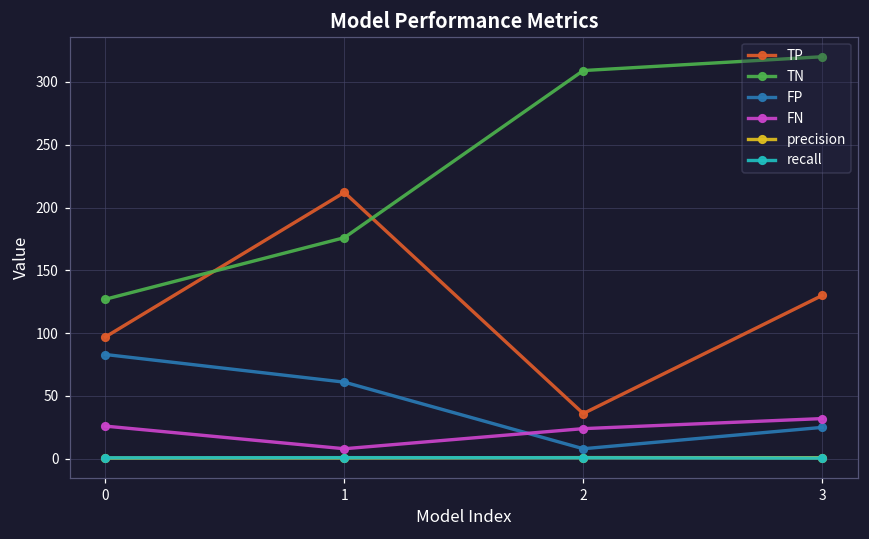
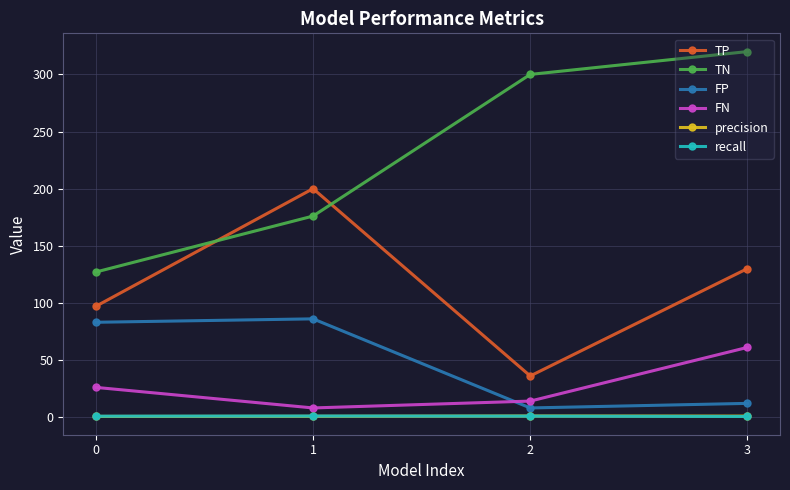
TP, 1: 212 -> 200
FP, 1: 61 -> 86
TN, 2: 309 -> 300
FN, 2: 24 -> 14
FP, 3: 25 -> 12
FN, 3: 32 -> 61
